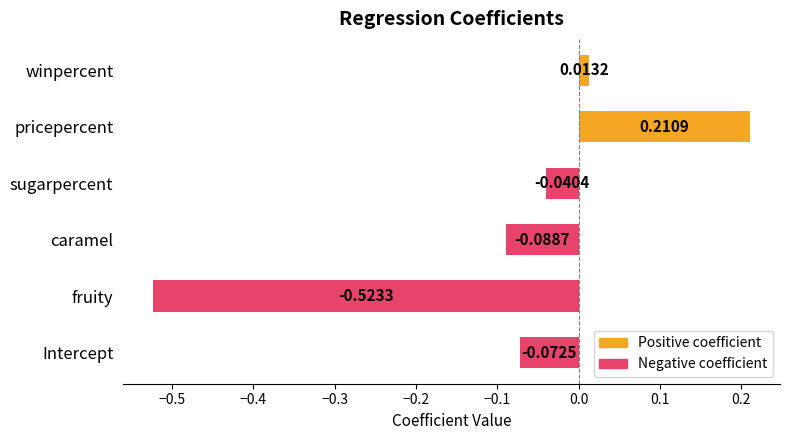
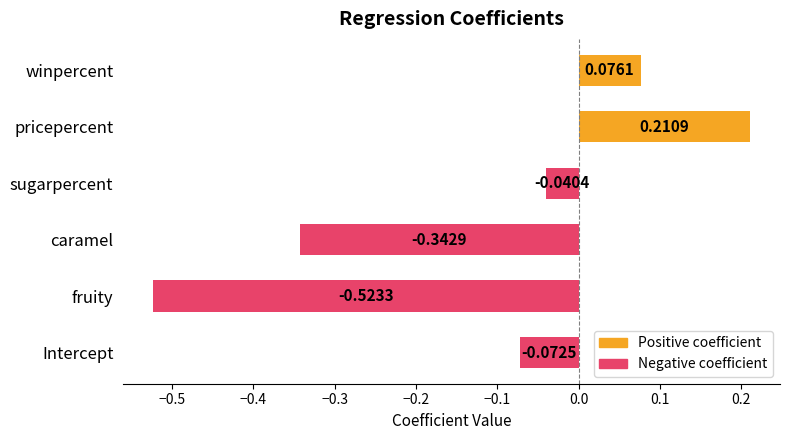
winpercent: 0.0132 -> 0.0761
caramel: -0.0887 -> -0.3429
